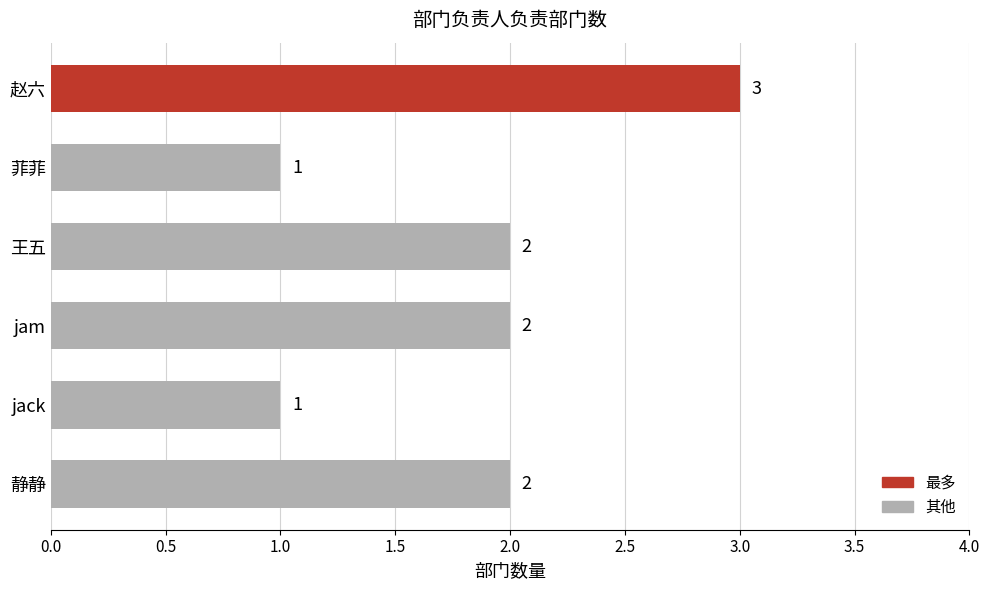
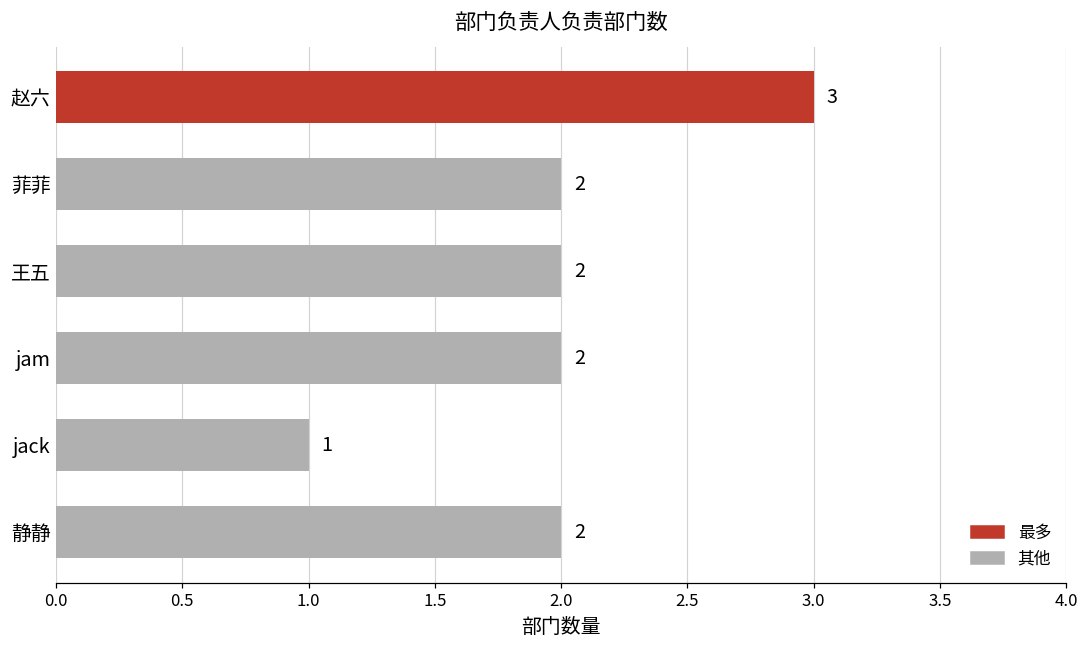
菲菲: 1 -> 2
